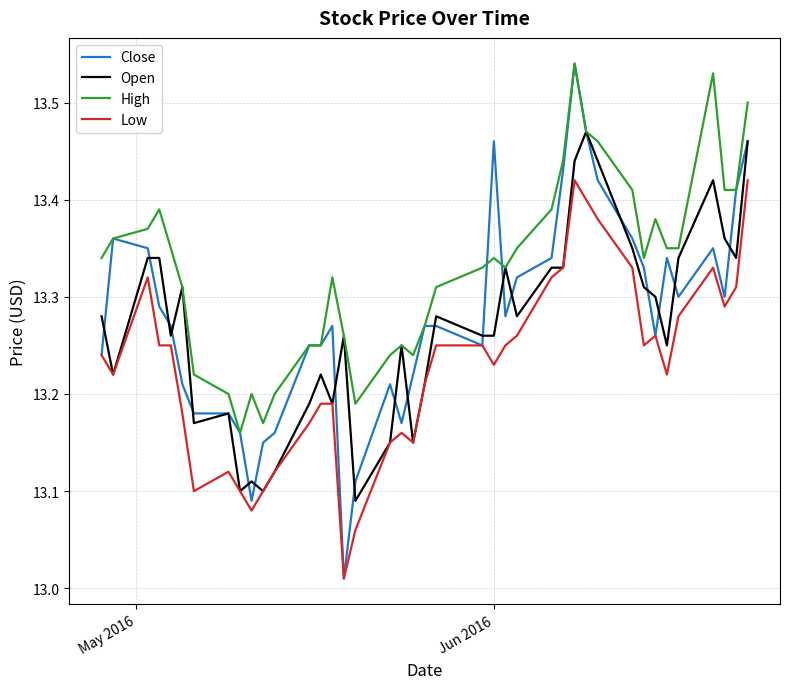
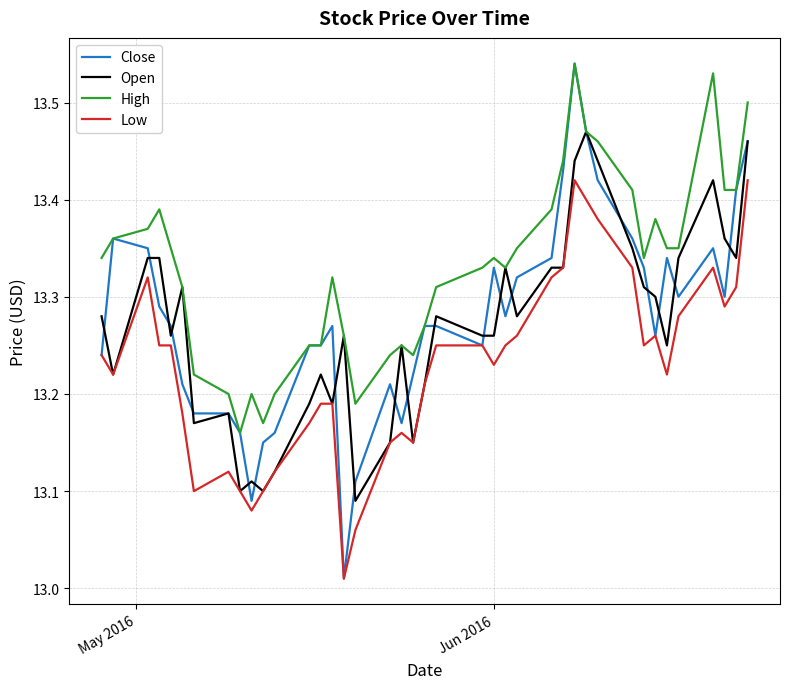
Close, Jun 2016: 13.46 -> 13.33
